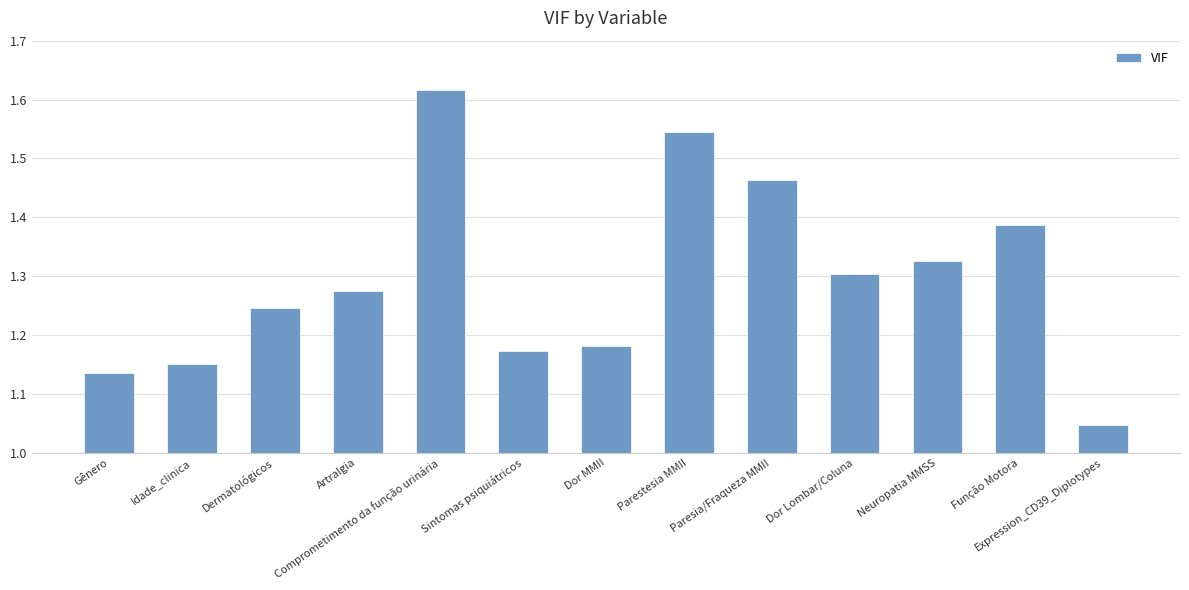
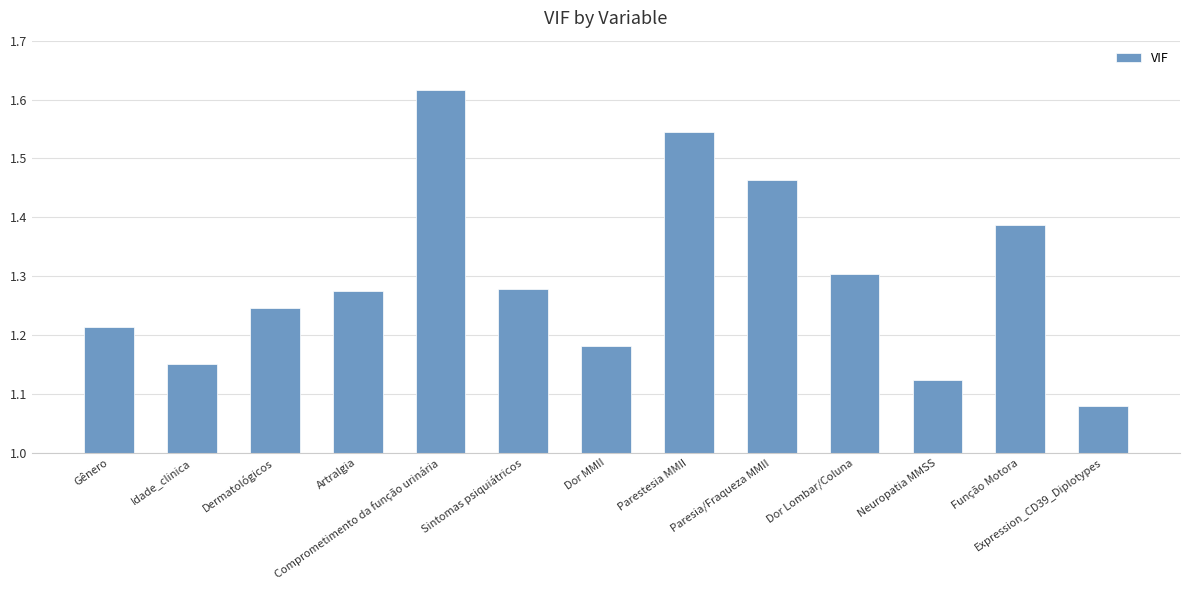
Gênero: 1.14 -> 1.21
Sintomas psiquiátricos: 1.17 -> 1.28
Neuropatia MMSS: 1.33 -> 1.12
Expression_CD39_Diplotypes: 1.05 -> 1.08
